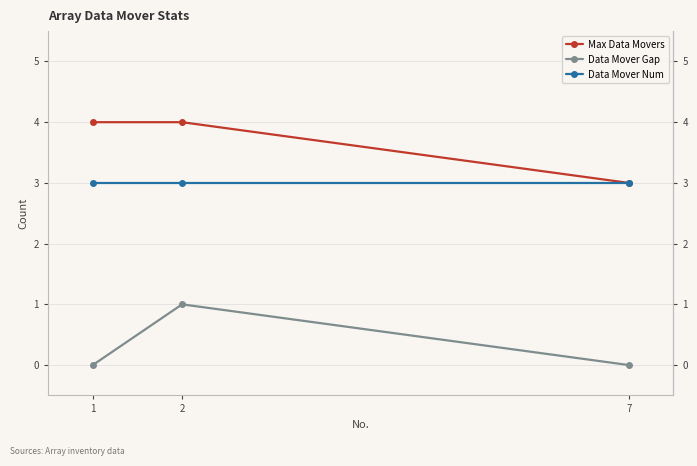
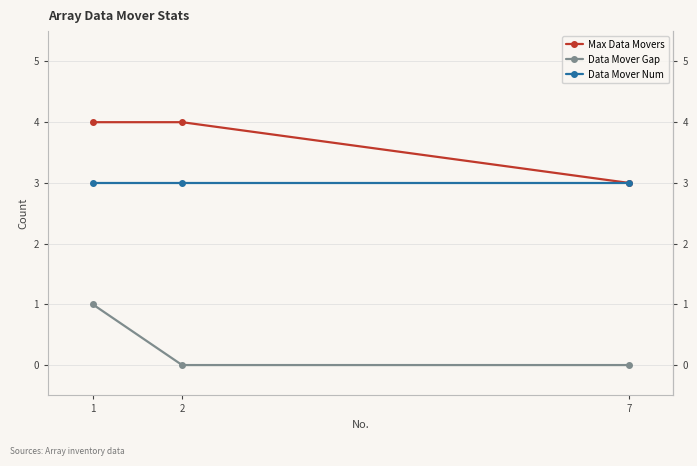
Data Mover Gap, 1: 0 -> 1
Data Mover Gap, 2: 1 -> 0
